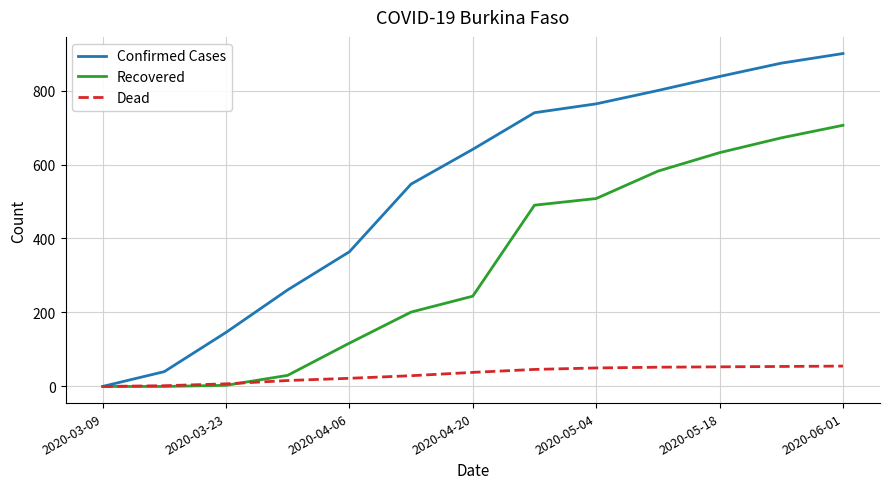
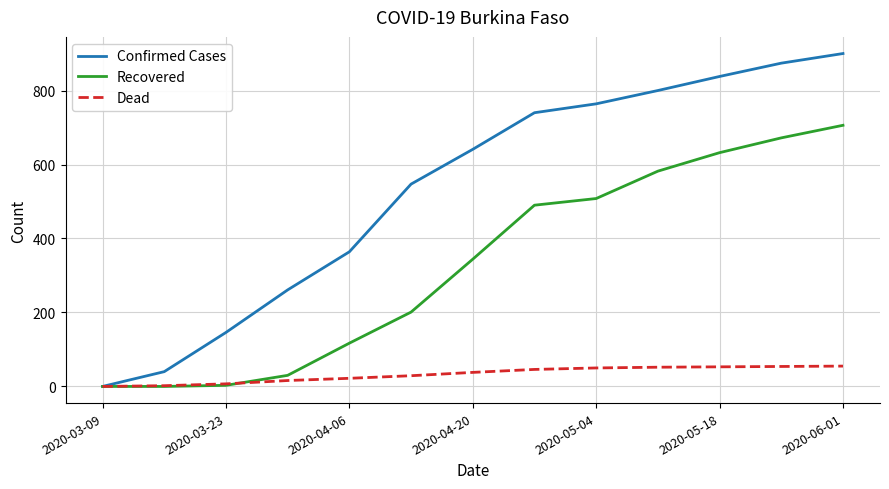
Recovered, 2020-04-20: 240 -> 340
